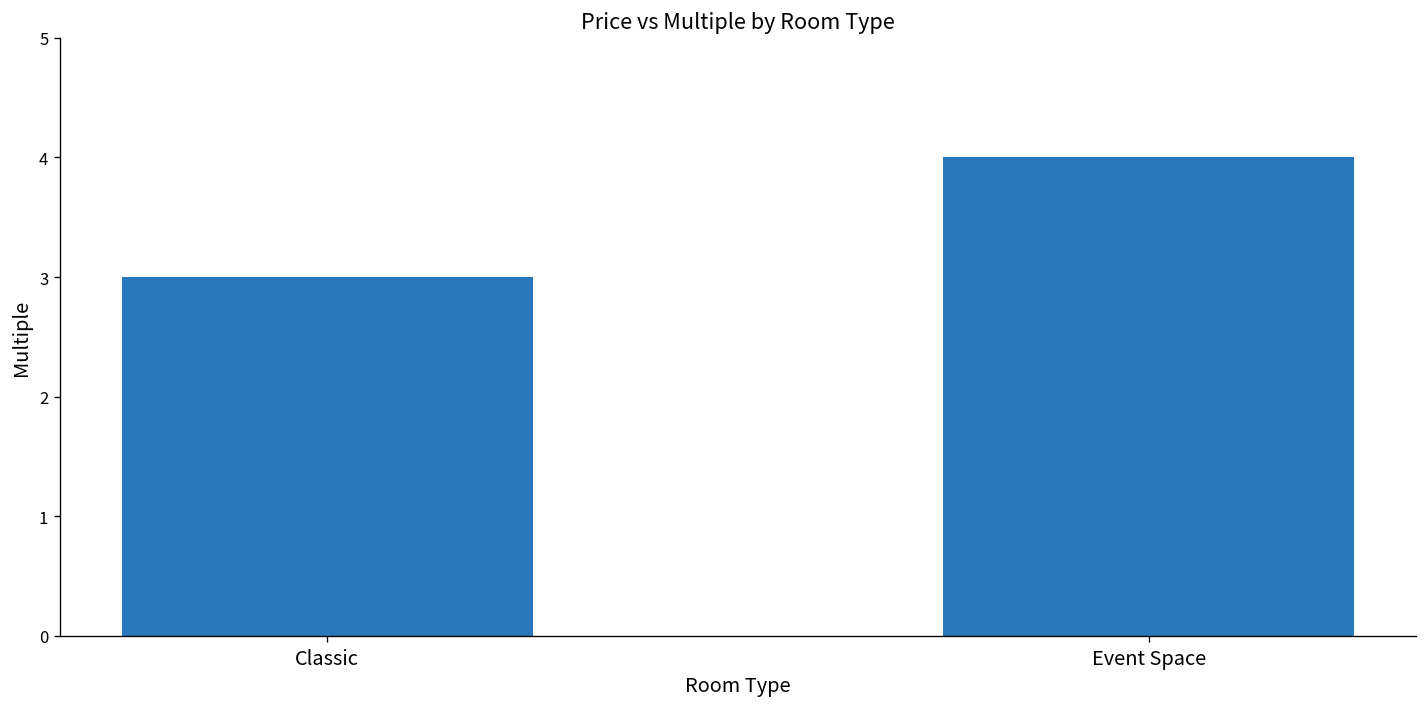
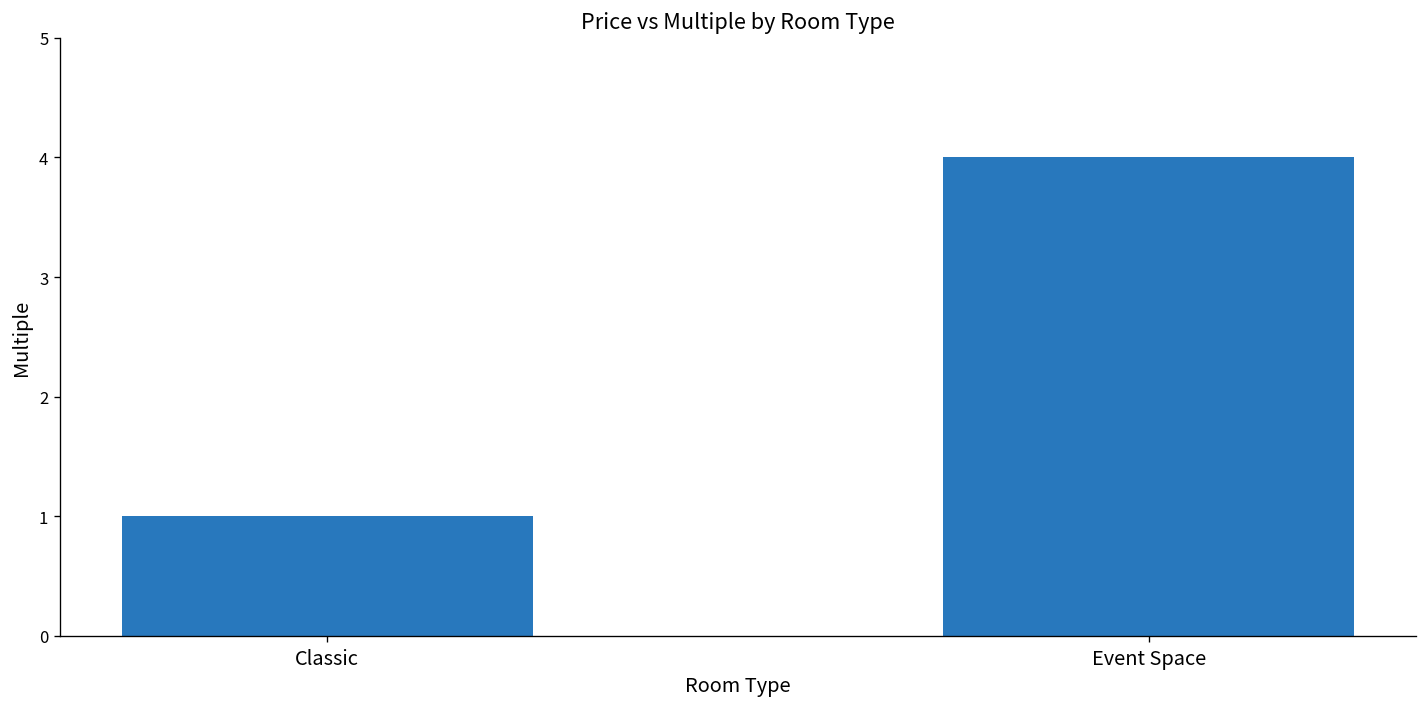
Classic: 3 -> 1
